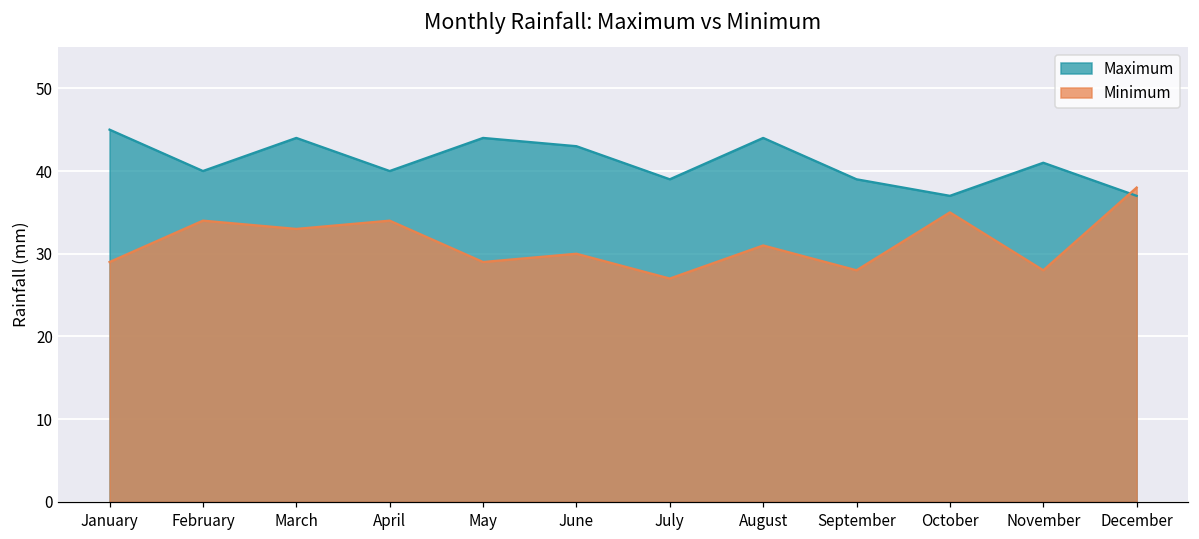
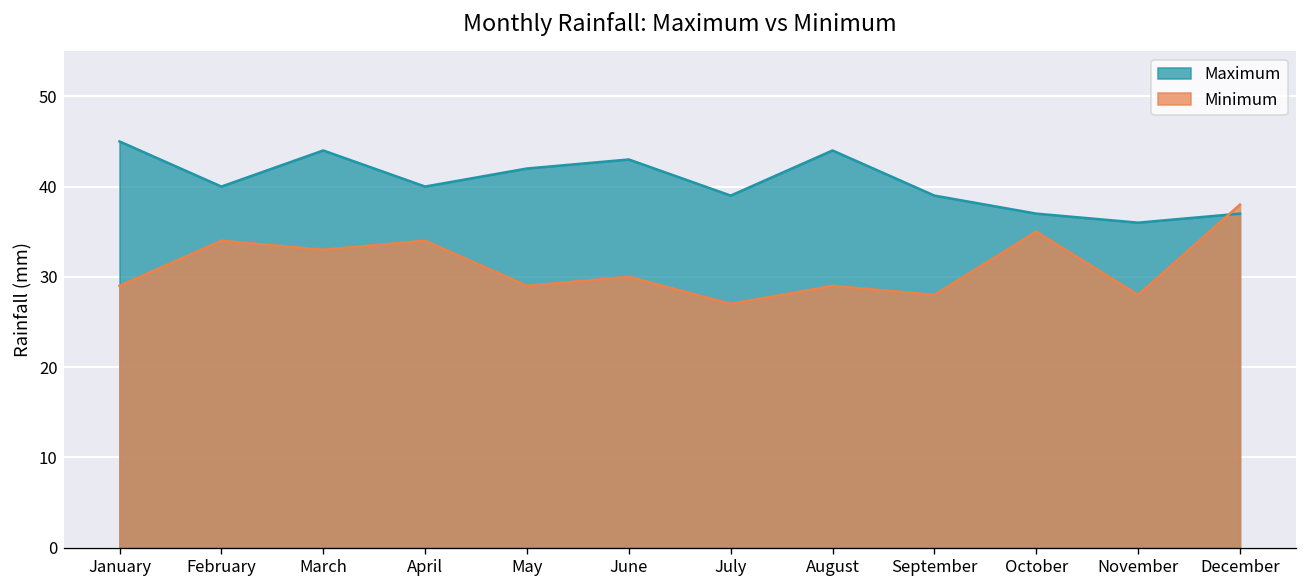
Maximum, May: 44 -> 42
Minimum, August: 31 -> 29
Maximum, November: 41 -> 36
